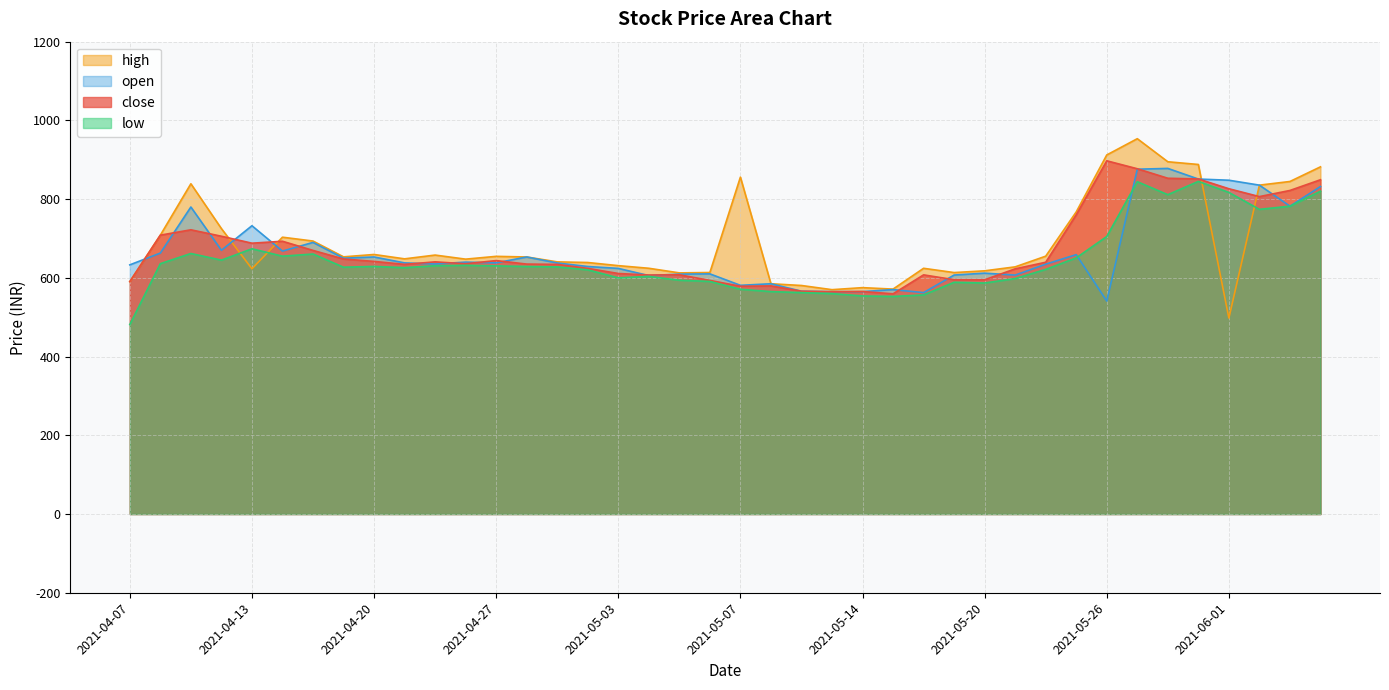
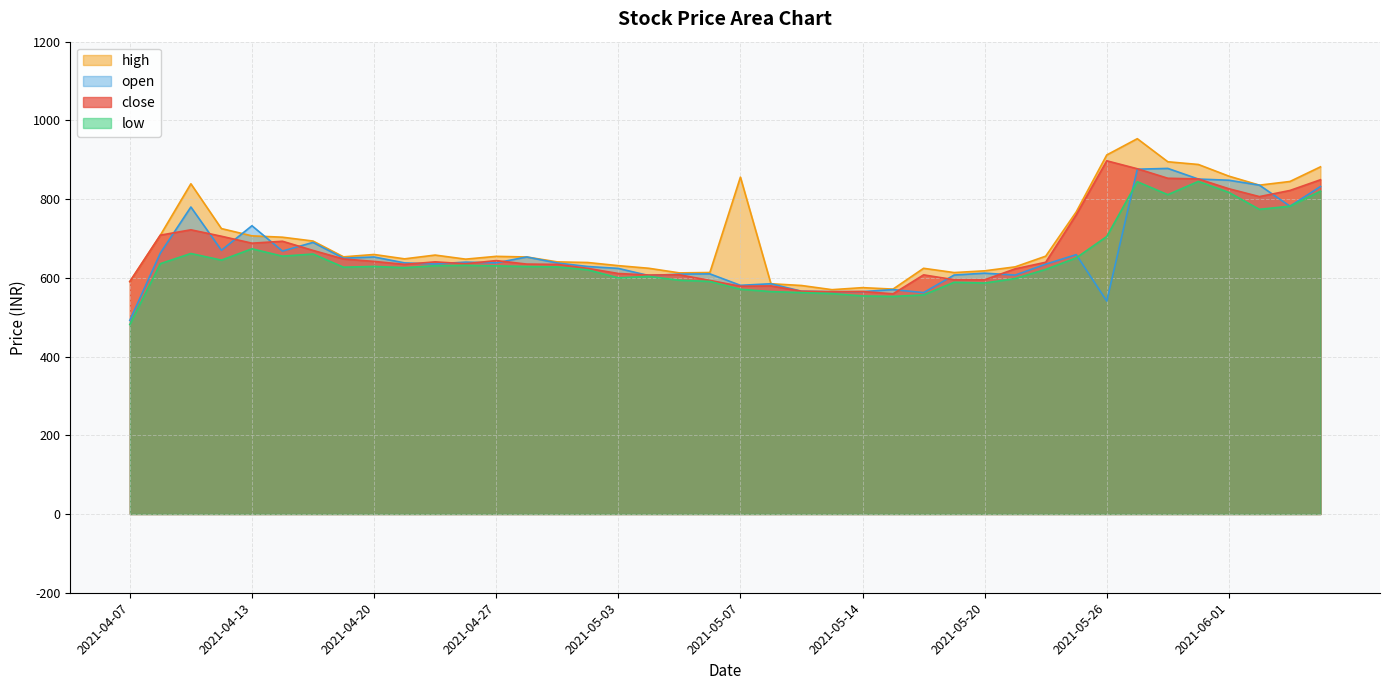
open, 2021-04-07: 630 -> 490
high, 2021-04-13: 620 -> 710
high, 2021-06-01: 500 -> 860
